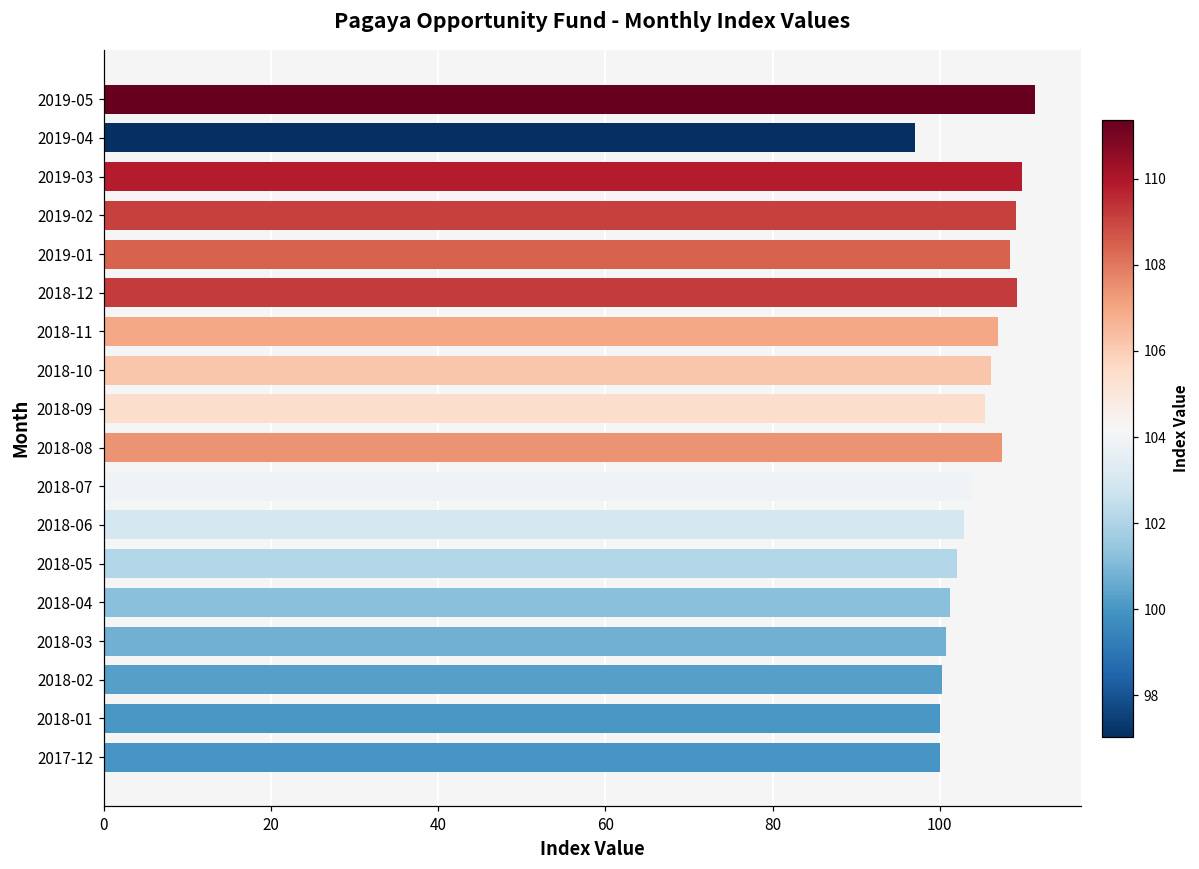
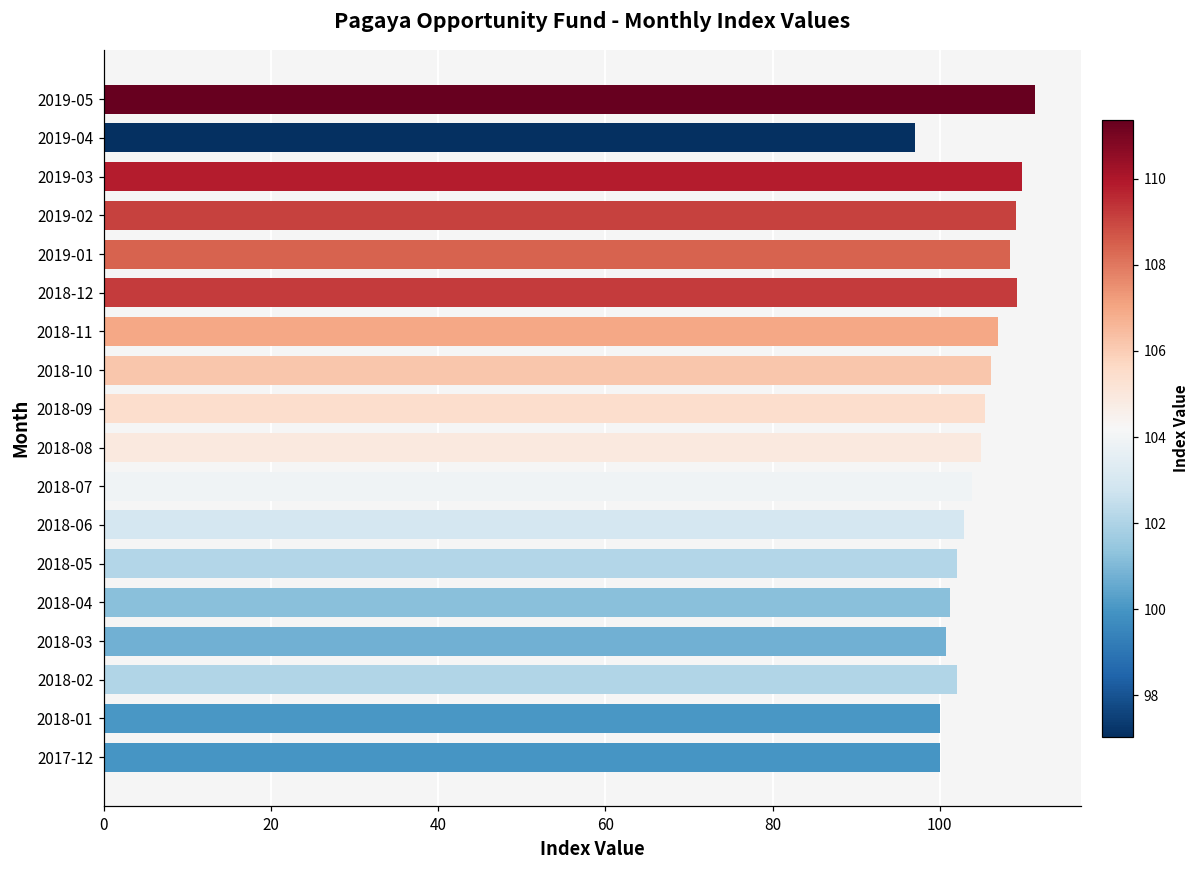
2018-08: 107 -> 105
2018-02: 100 -> 102
